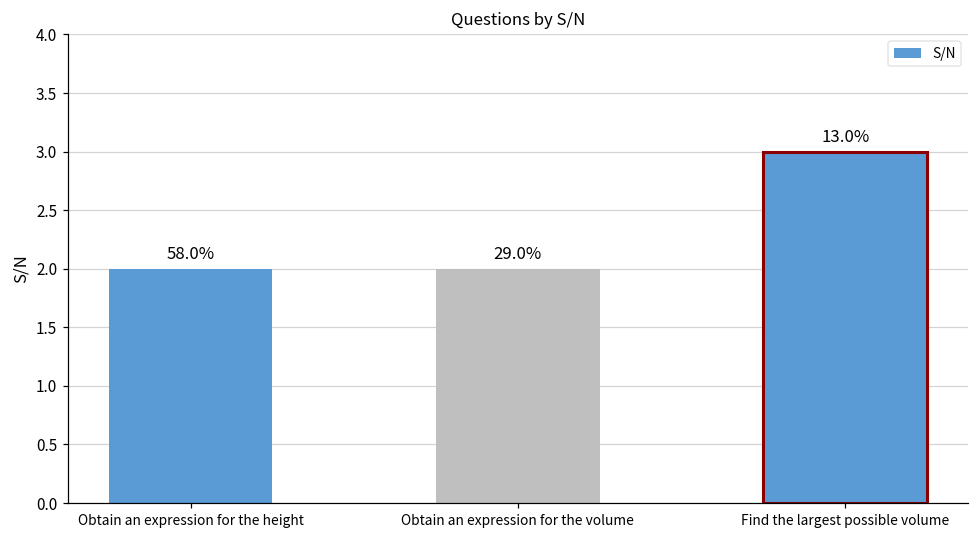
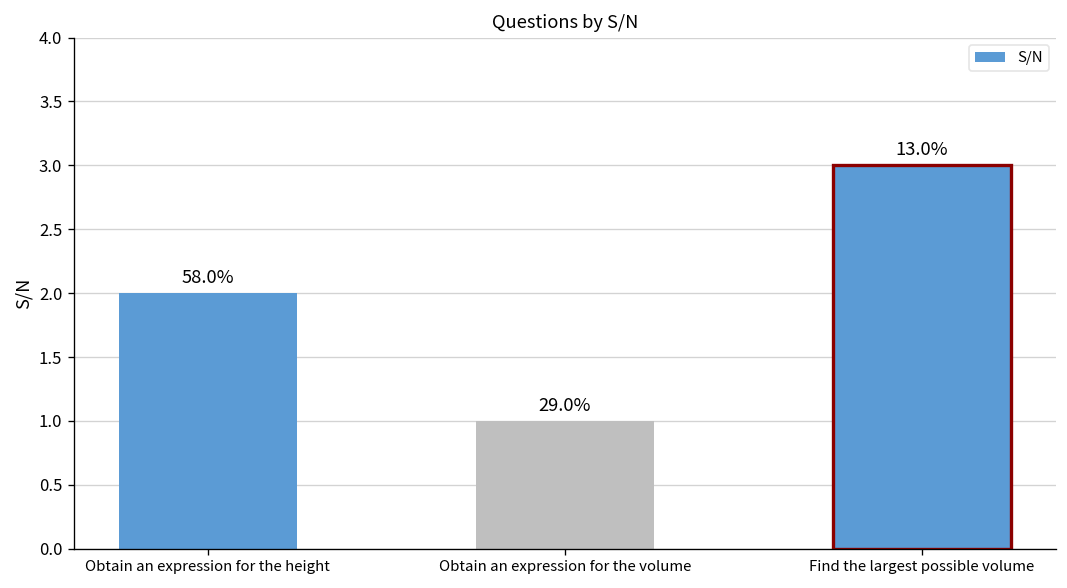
Obtain an expression for the volume: 2 -> 1
